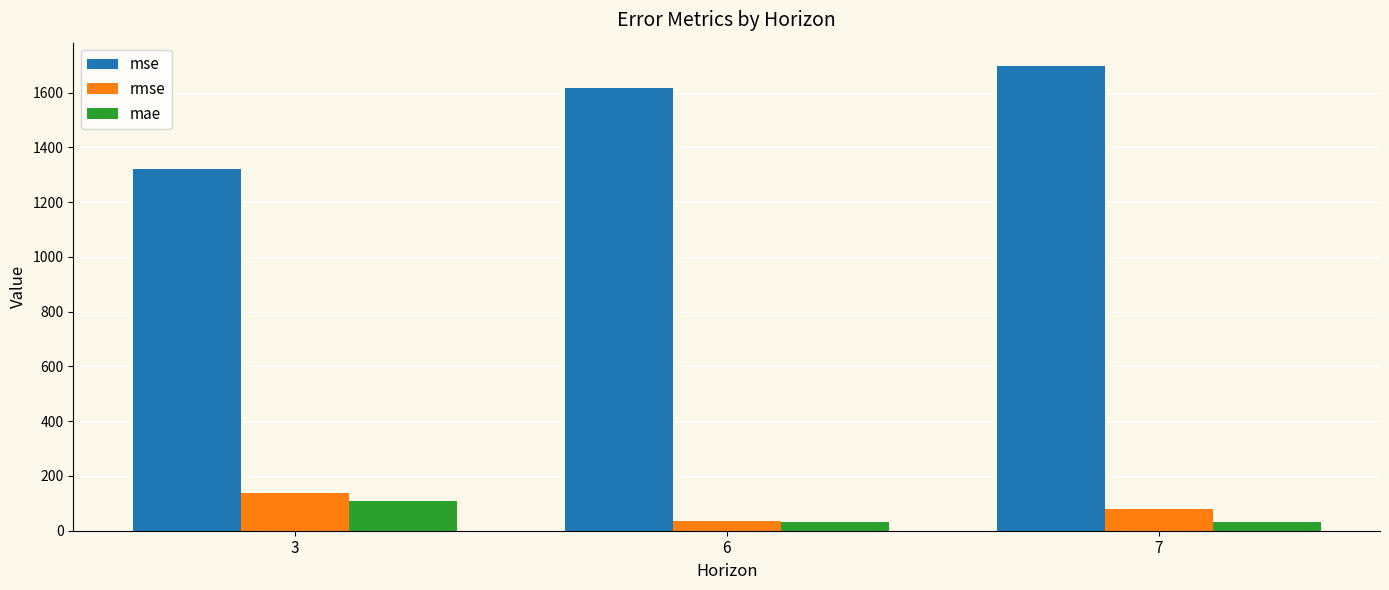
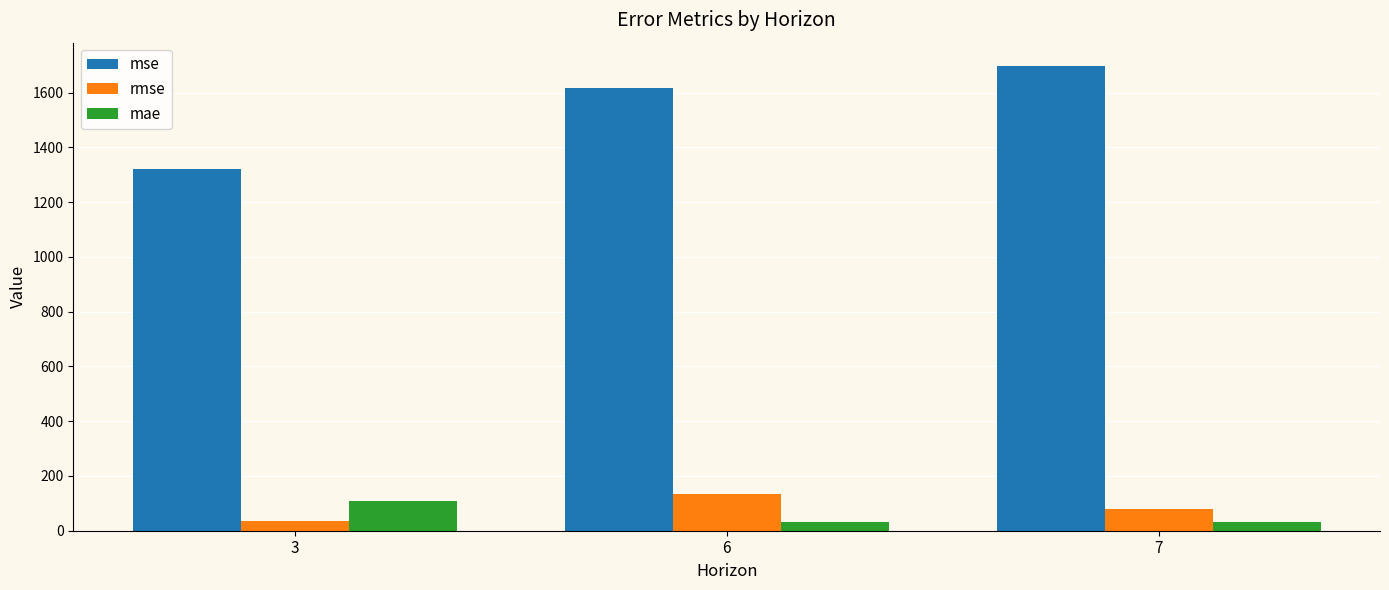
rmse, 3: 140 -> 40
rmse, 6: 40 -> 140
